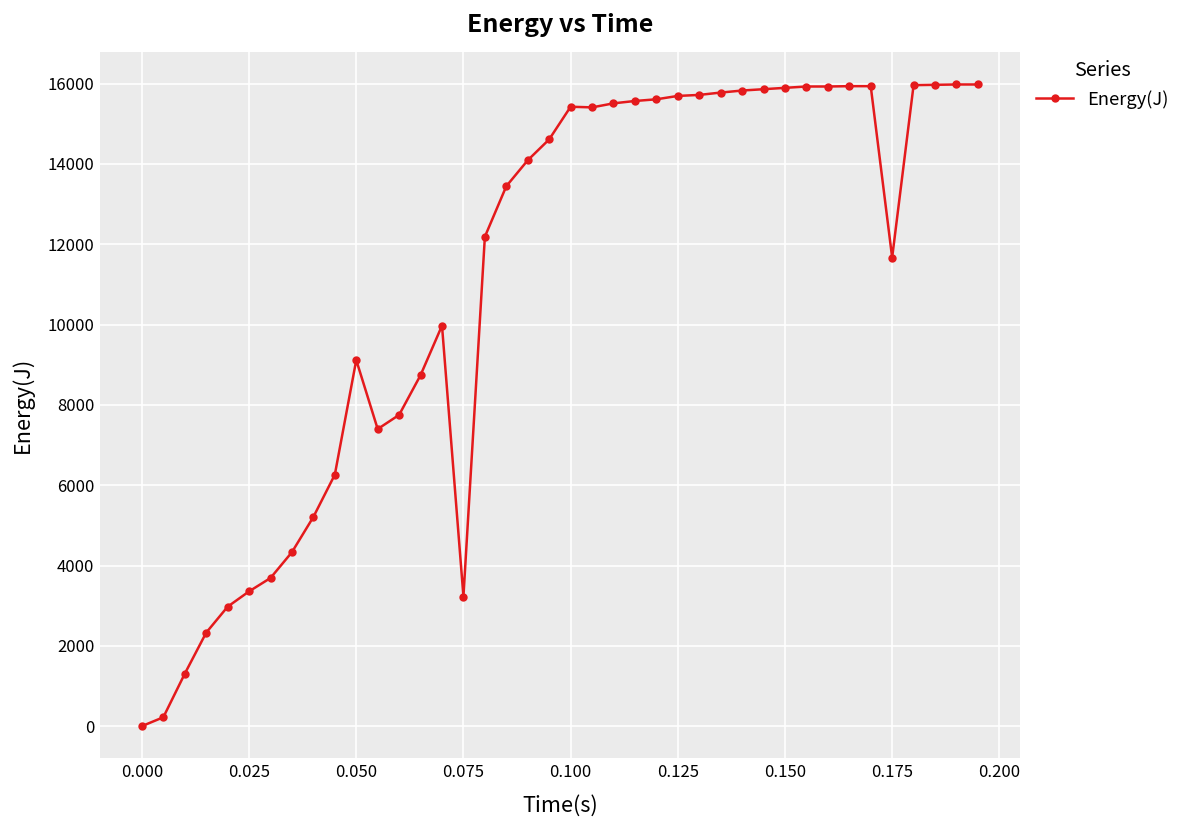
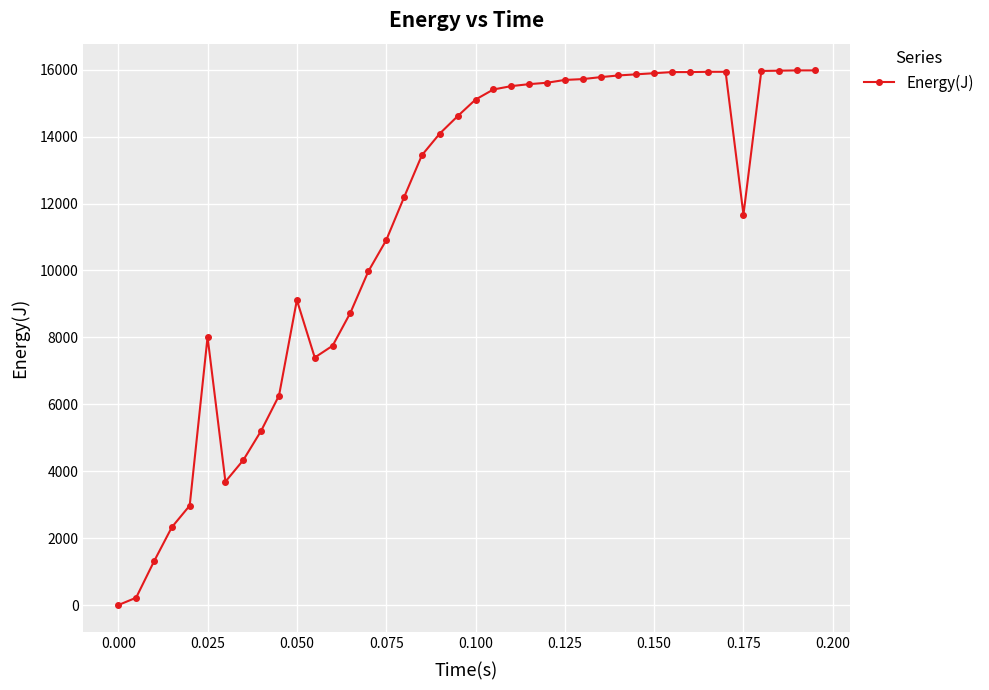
0.025: 3400 -> 8000
0.075: 3200 -> 10900
0.100: 15400 -> 15100
